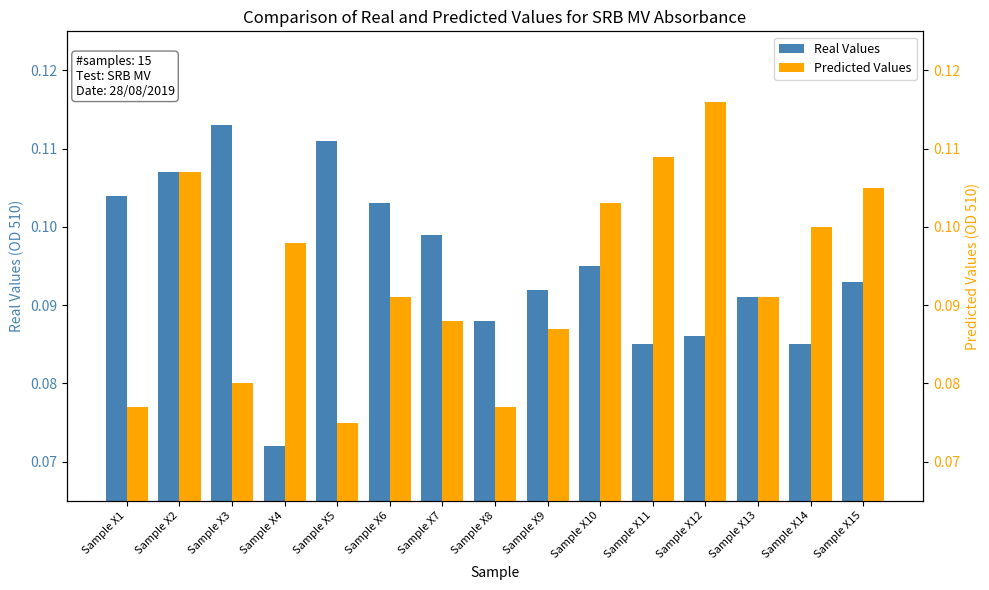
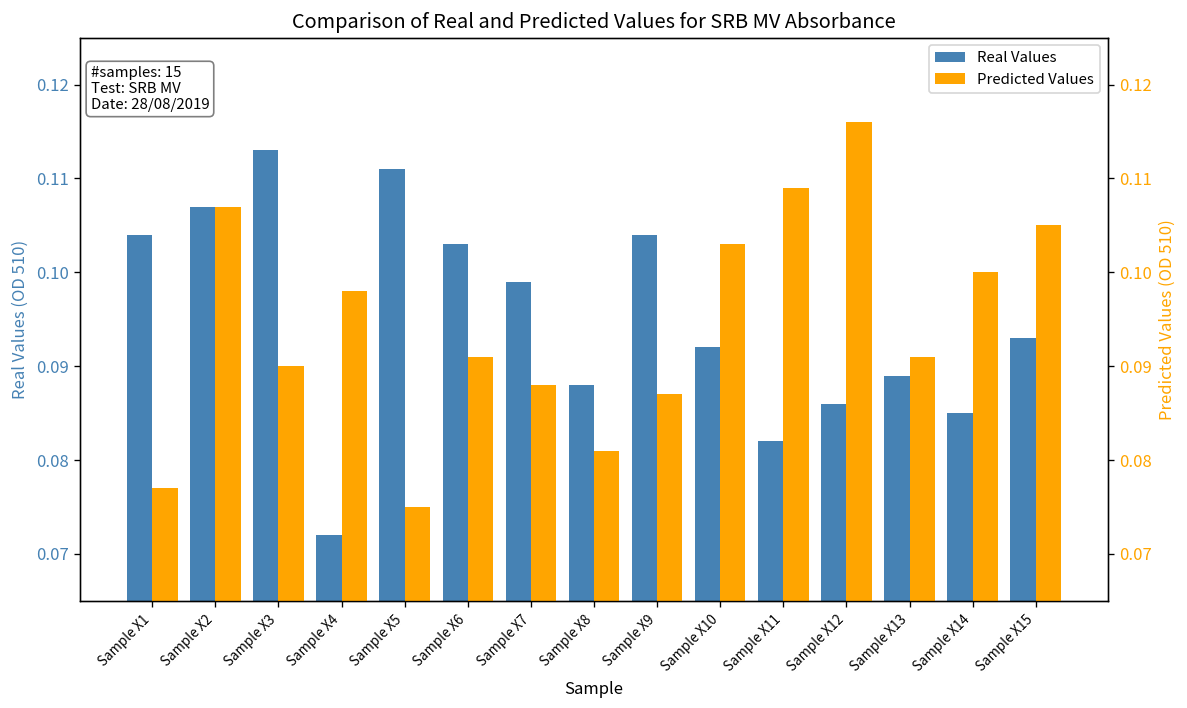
Real Values, Sample X9: 0.092 -> 0.104
Real Values, Sample X10: 0.095 -> 0.092
Real Values, Sample X11: 0.085 -> 0.082
Real Values, Sample X13: 0.091 -> 0.089
Predicted Values, Sample X3: 0.08 -> 0.09
Predicted Values, Sample X8: 0.077 -> 0.081
